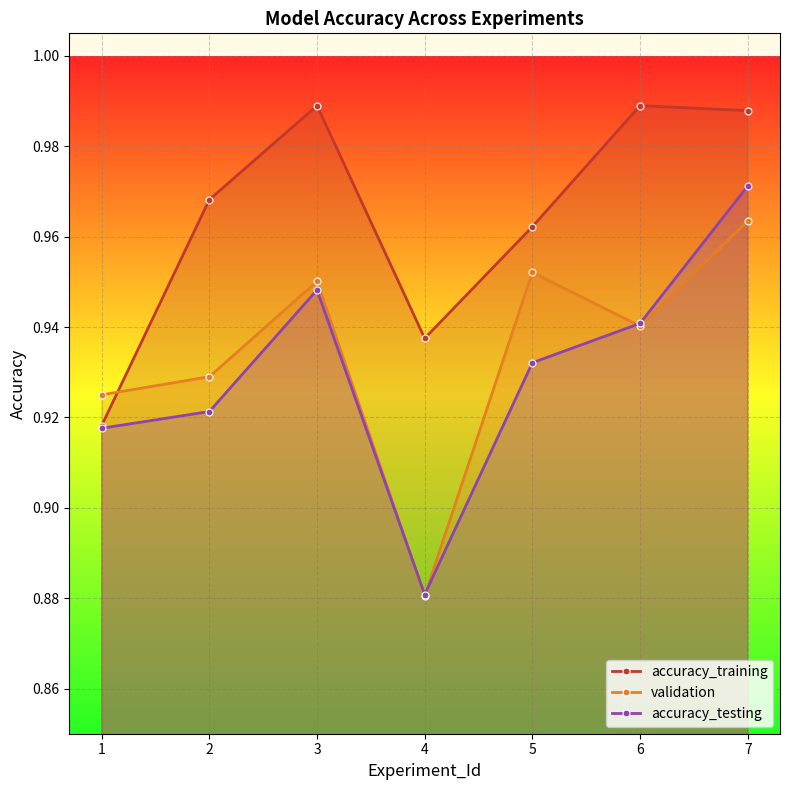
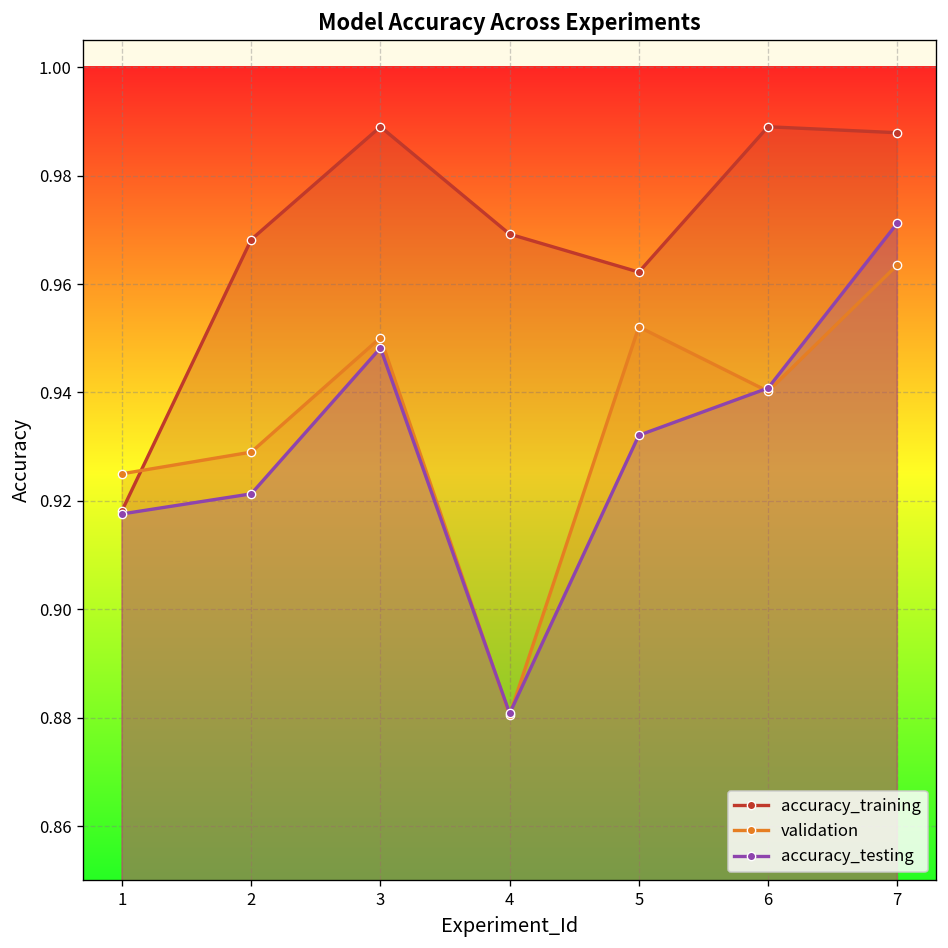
accuracy_training, 4: 0.938 -> 0.969
